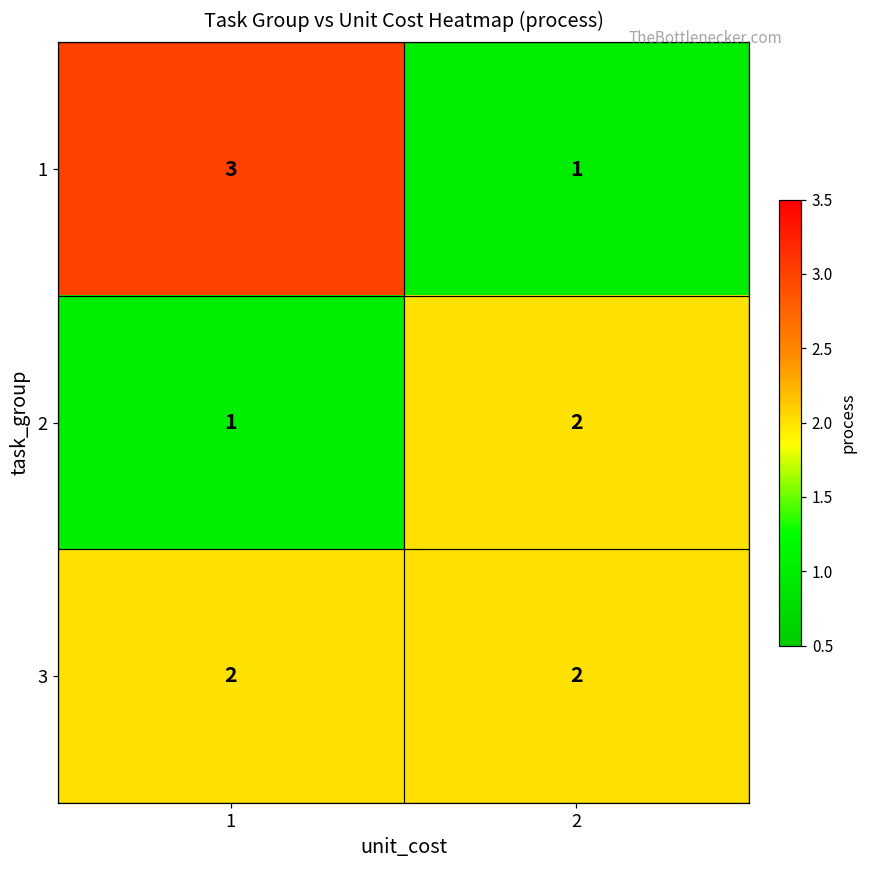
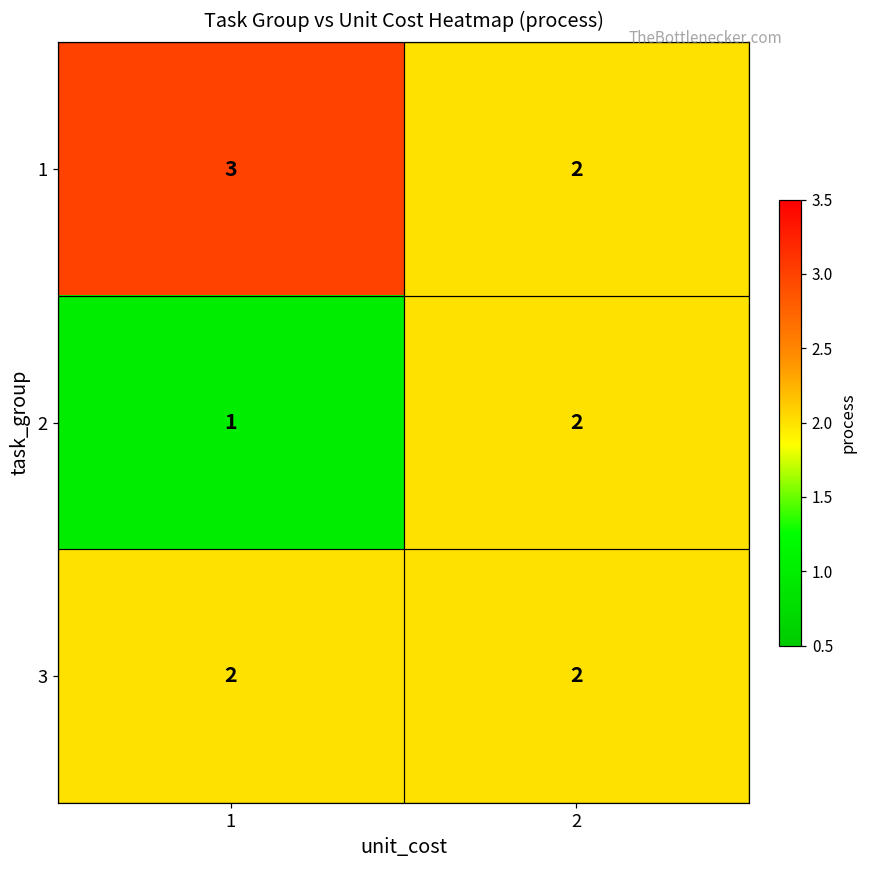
1, 2: 1 -> 2
